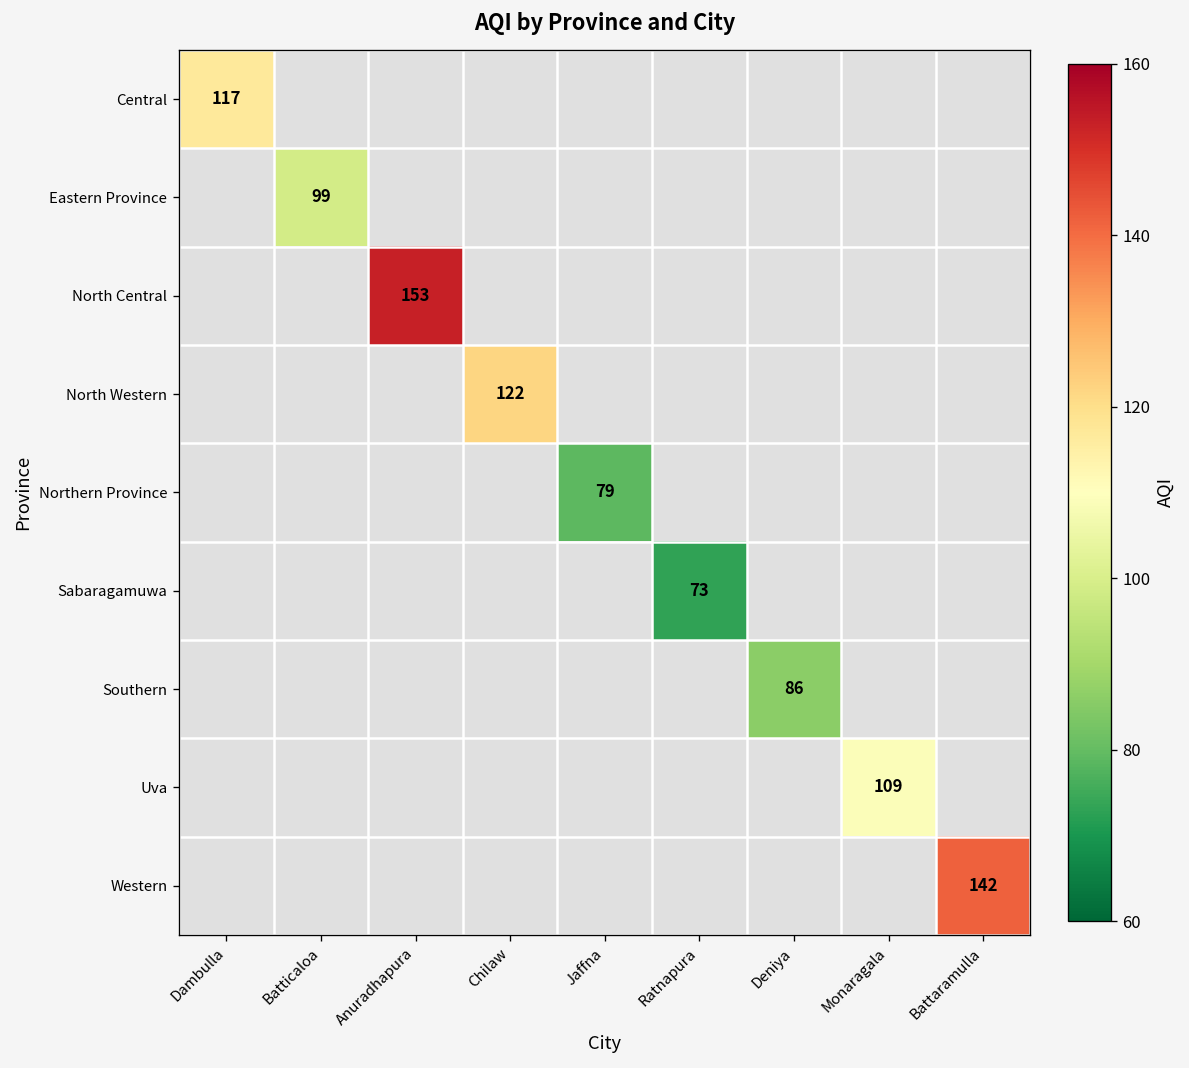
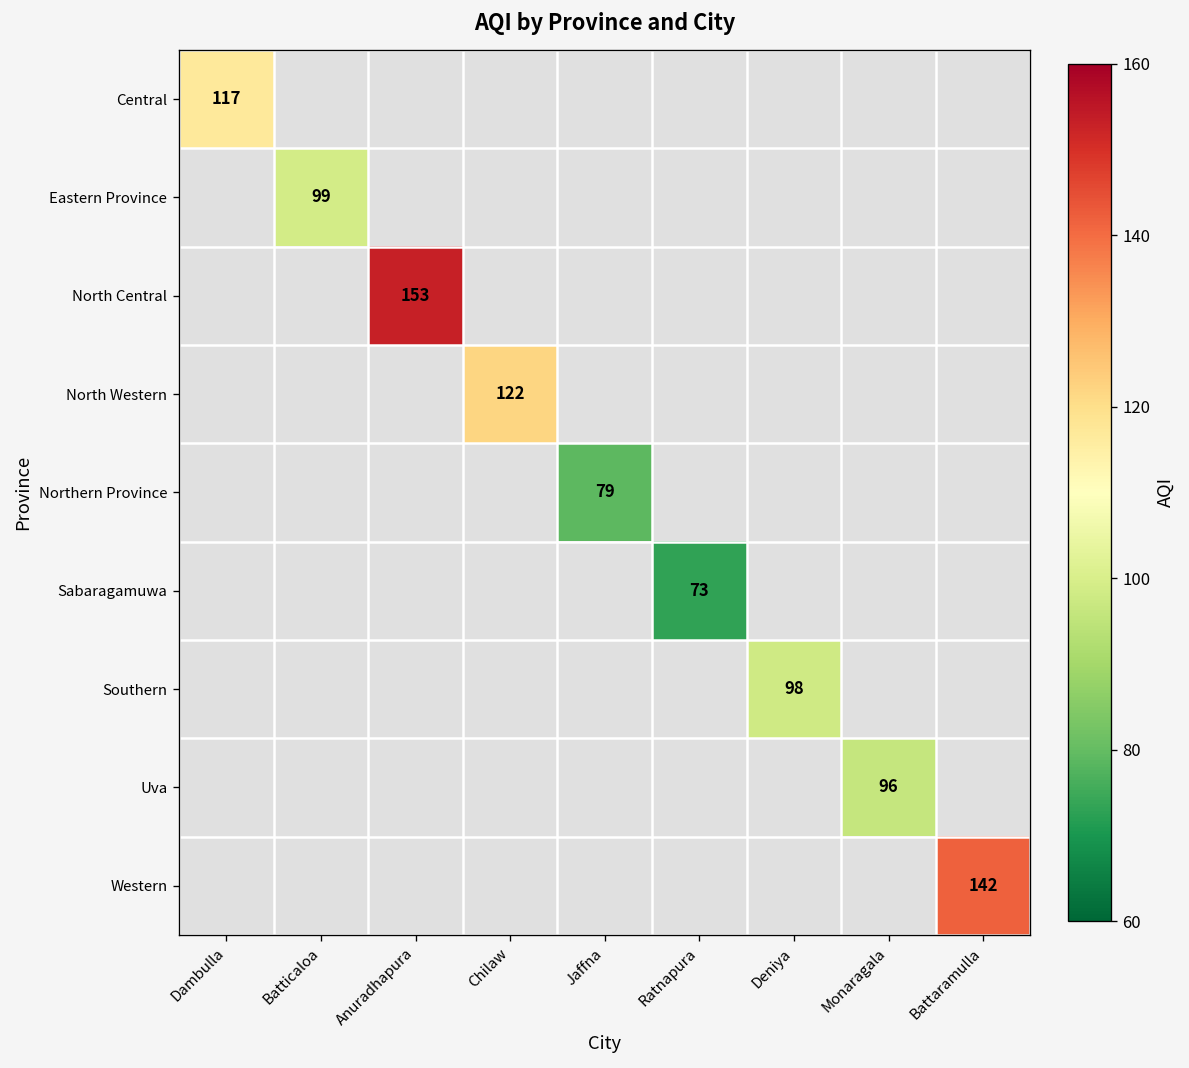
Southern, Deniya: 86 -> 98
Uva, Monaragala: 109 -> 96
